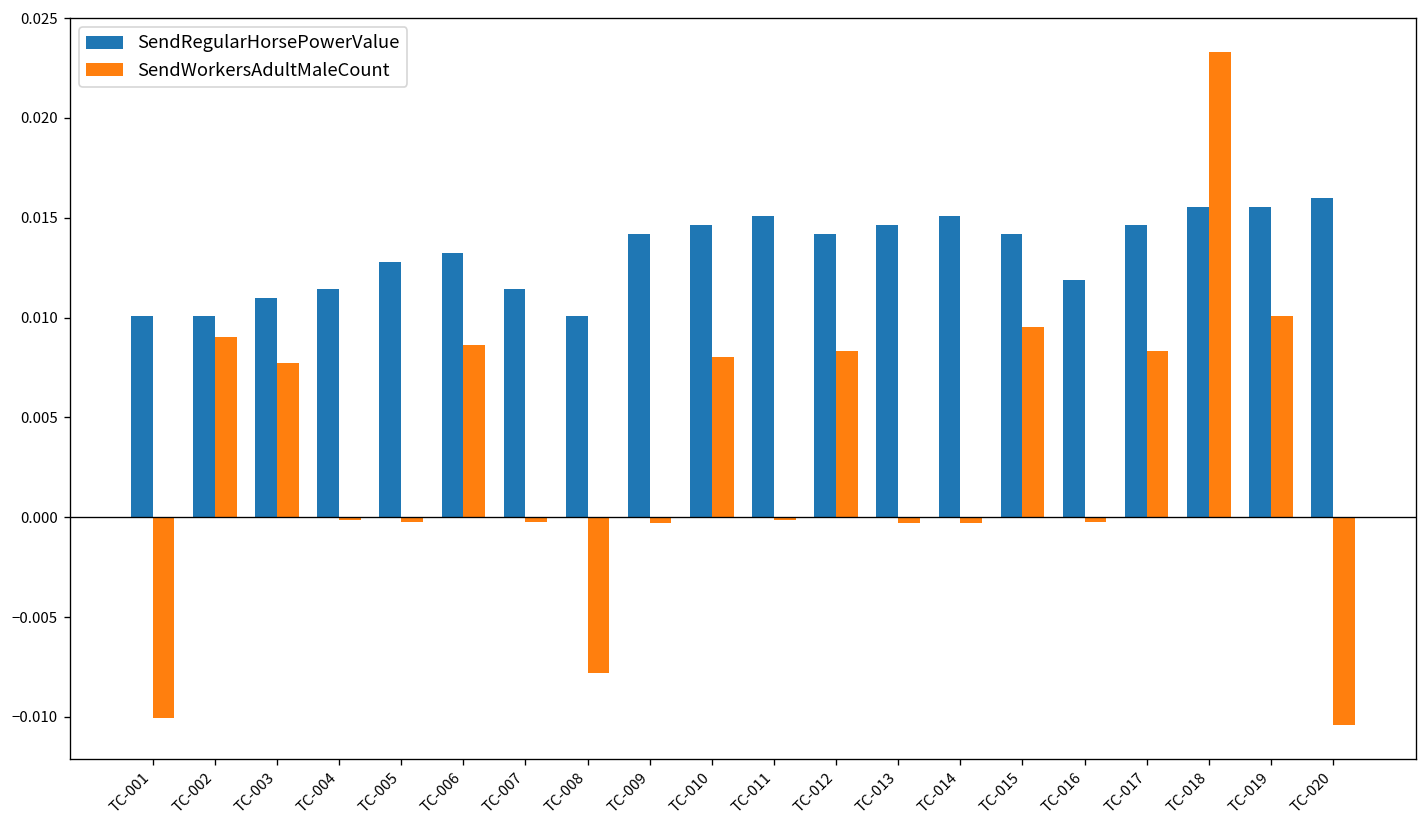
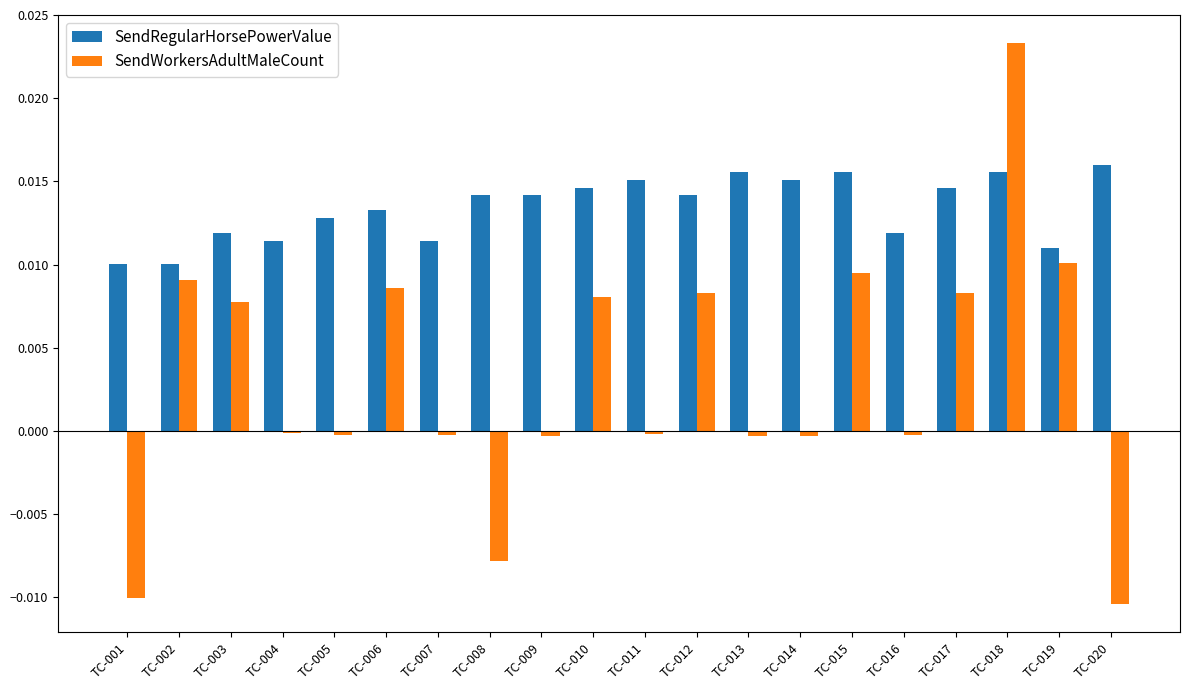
SendRegularHorsePowerValue, TC-003: 0.0110 -> 0.0119
SendRegularHorsePowerValue, TC-008: 0.0101 -> 0.0142
SendRegularHorsePowerValue, TC-013: 0.0146 -> 0.0155
SendRegularHorsePowerValue, TC-015: 0.0142 -> 0.0155
SendRegularHorsePowerValue, TC-019: 0.0155 -> 0.0110
